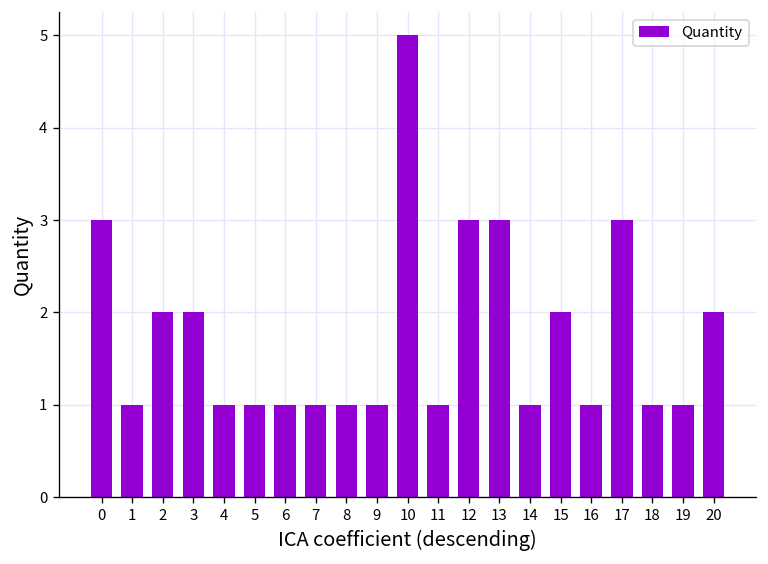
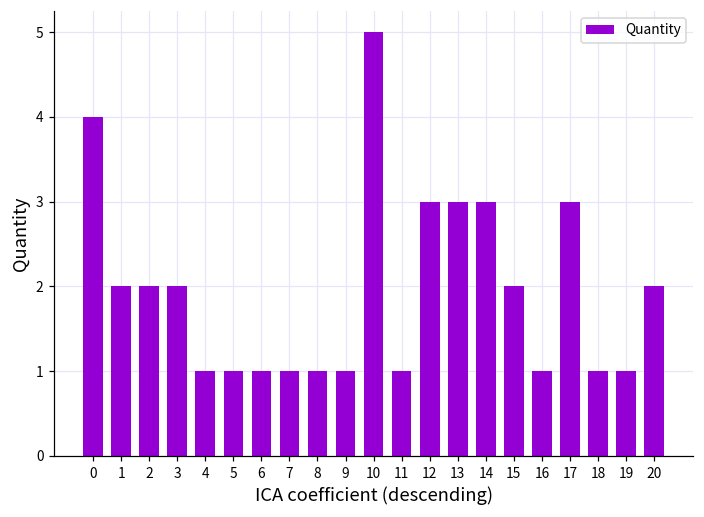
0: 3 -> 4
1: 1 -> 2
14: 1 -> 3
